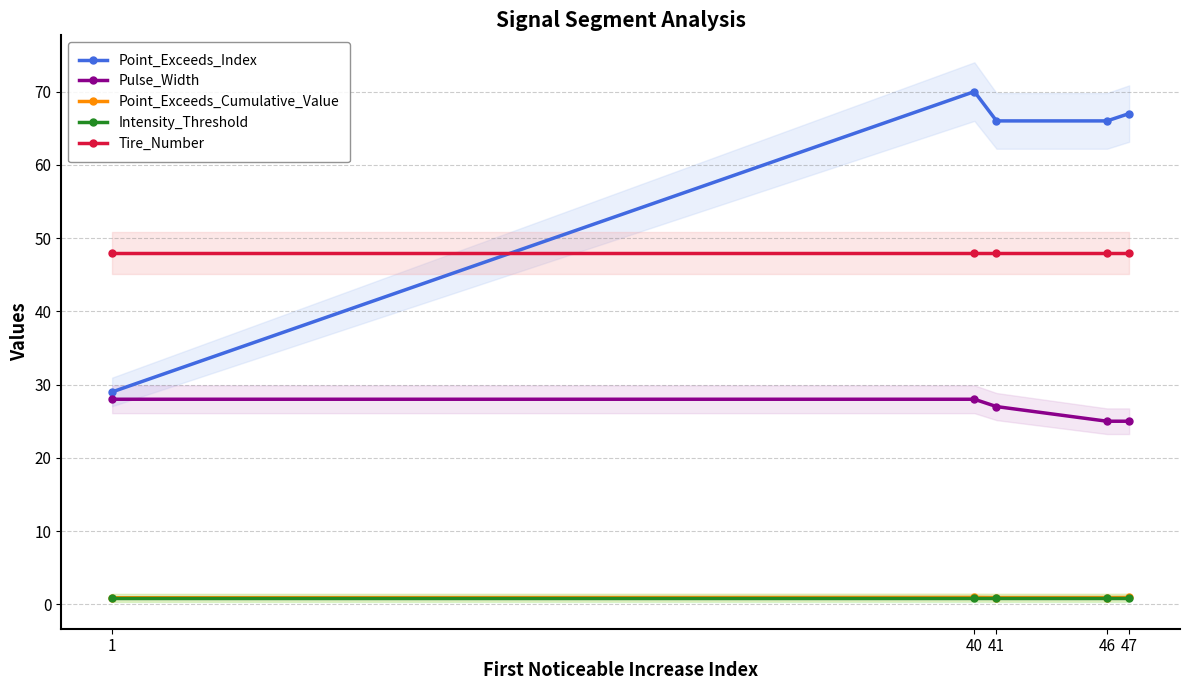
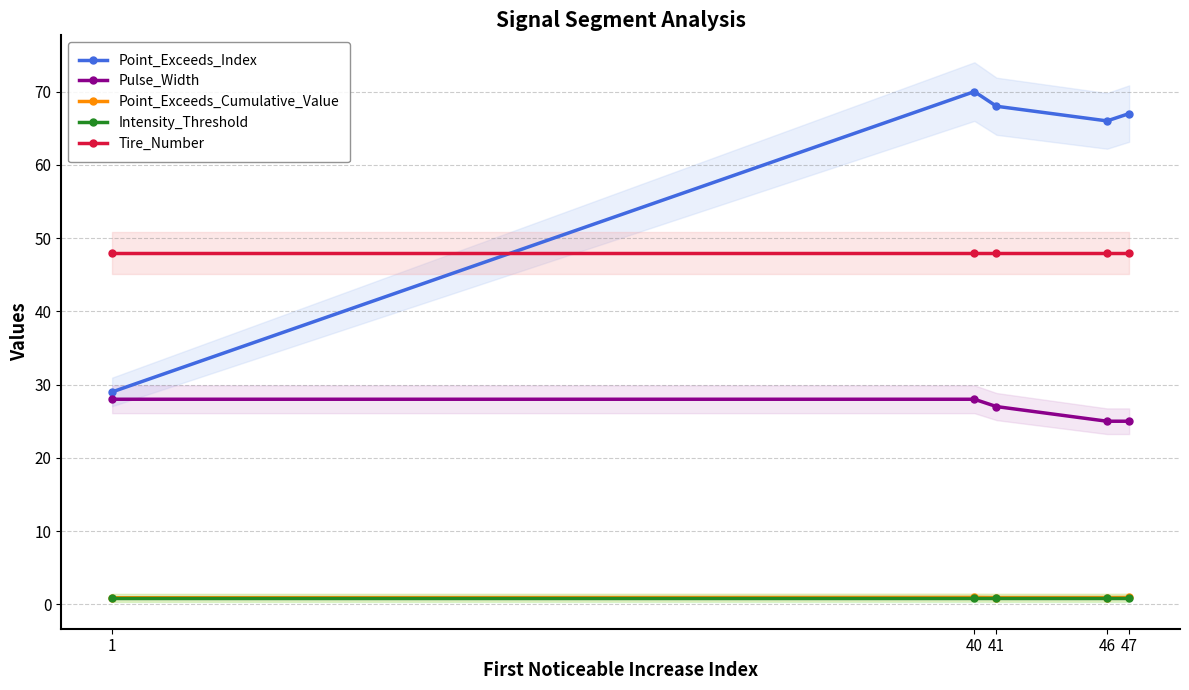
Point_Exceeds_Index, 41: 66 -> 68
